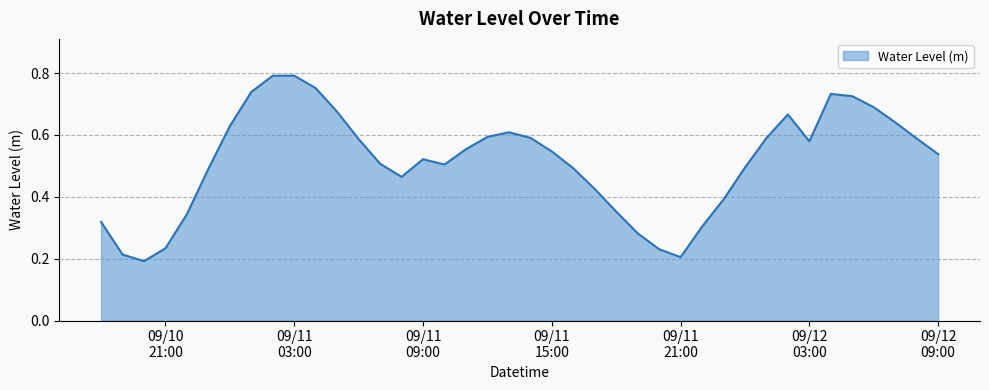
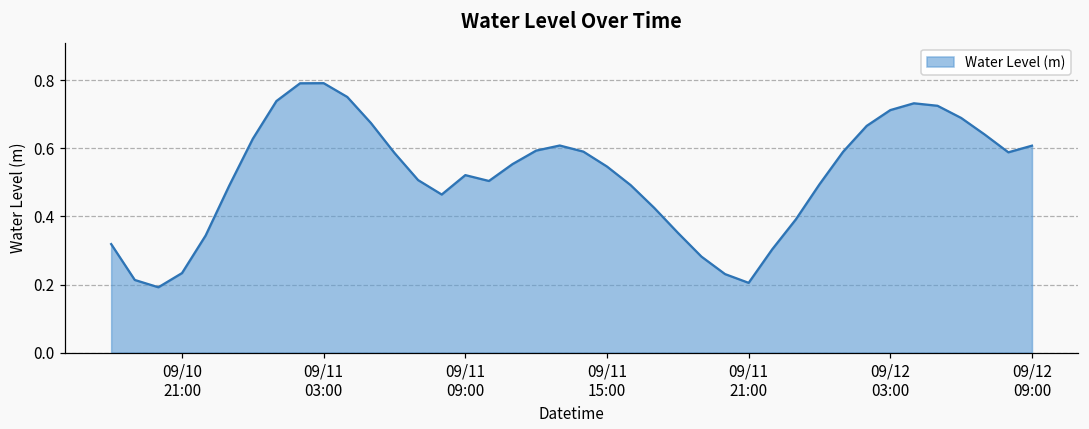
09/12 03:00: 0.58 -> 0.71
09/12 09:00: 0.54 -> 0.61
